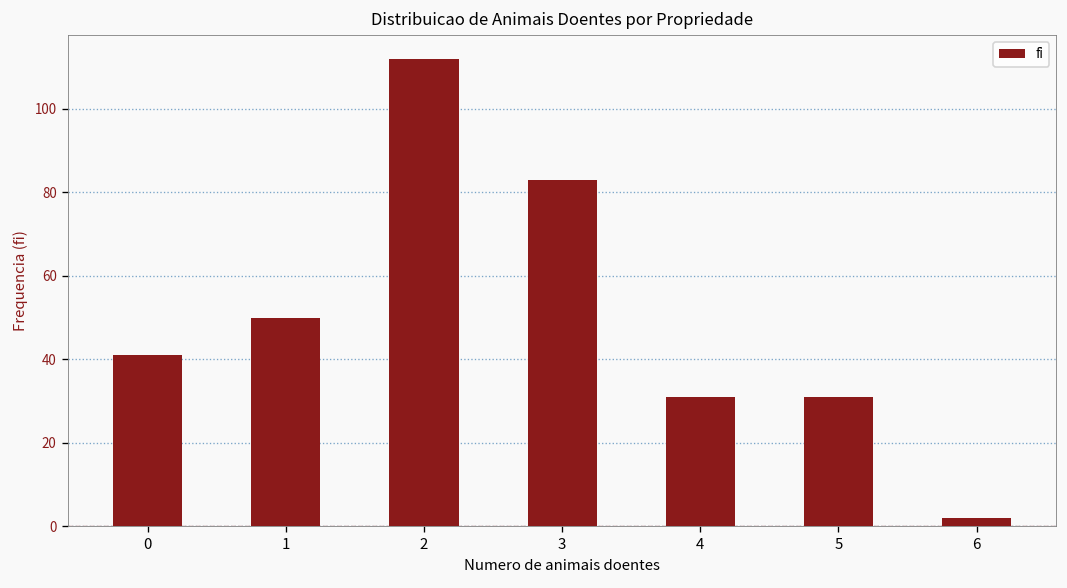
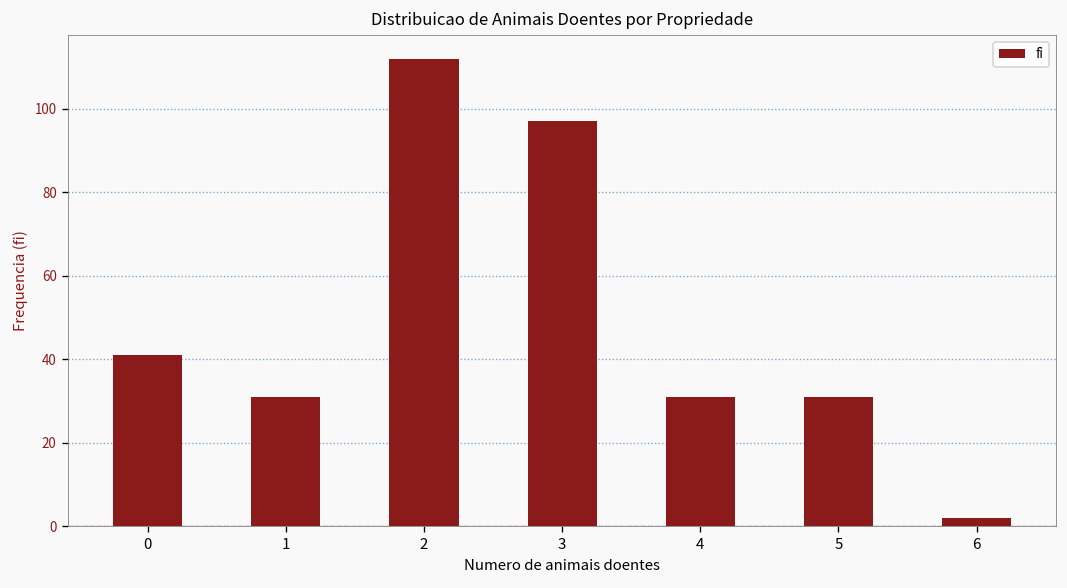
1: 50 -> 31
3: 83 -> 97
